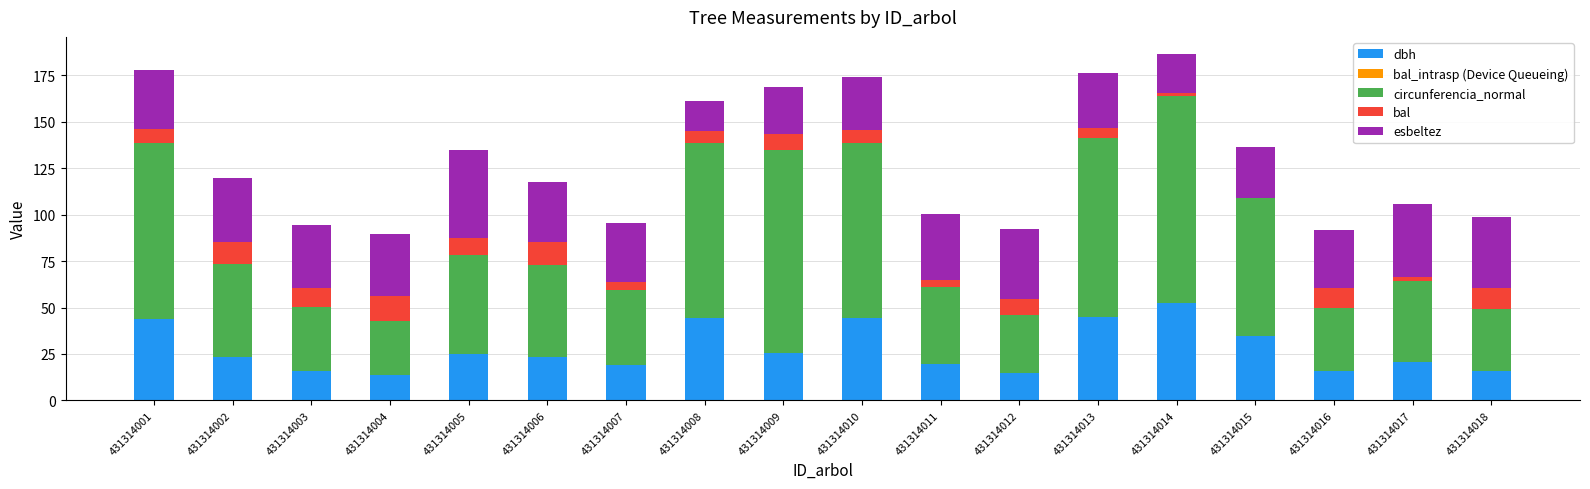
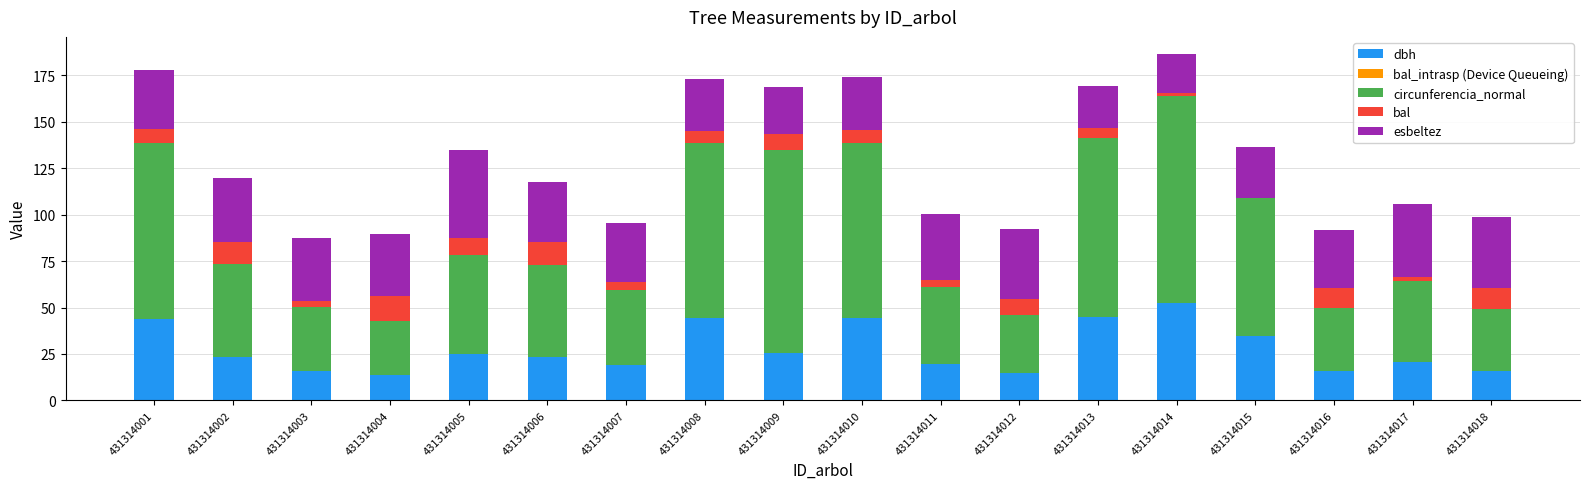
bal, 431314003: 10 -> 3
esbeltez, 431314008: 16 -> 28
esbeltez, 431314013: 29 -> 22
